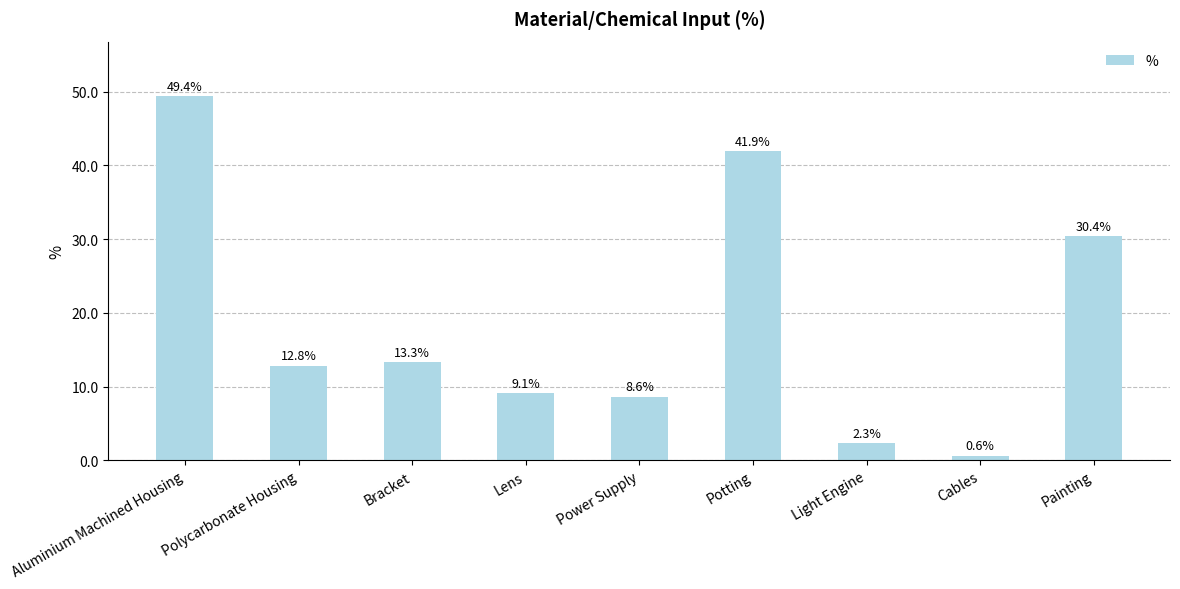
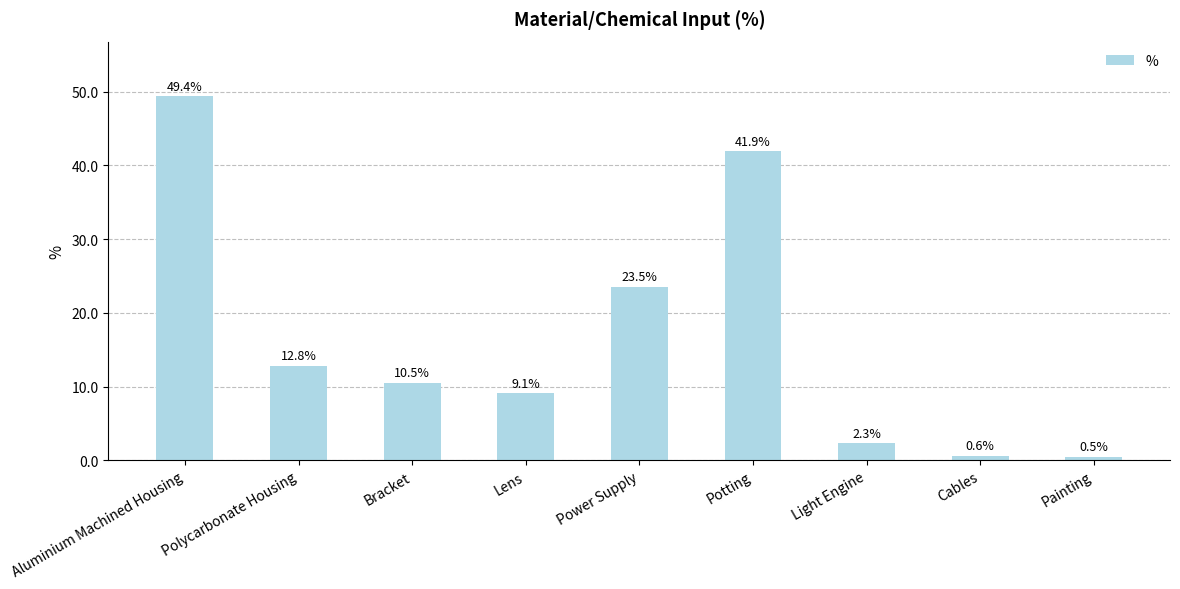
Bracket: 13.3% -> 10.5%
Power Supply: 8.6% -> 23.5%
Painting: 30.4% -> 0.5%
